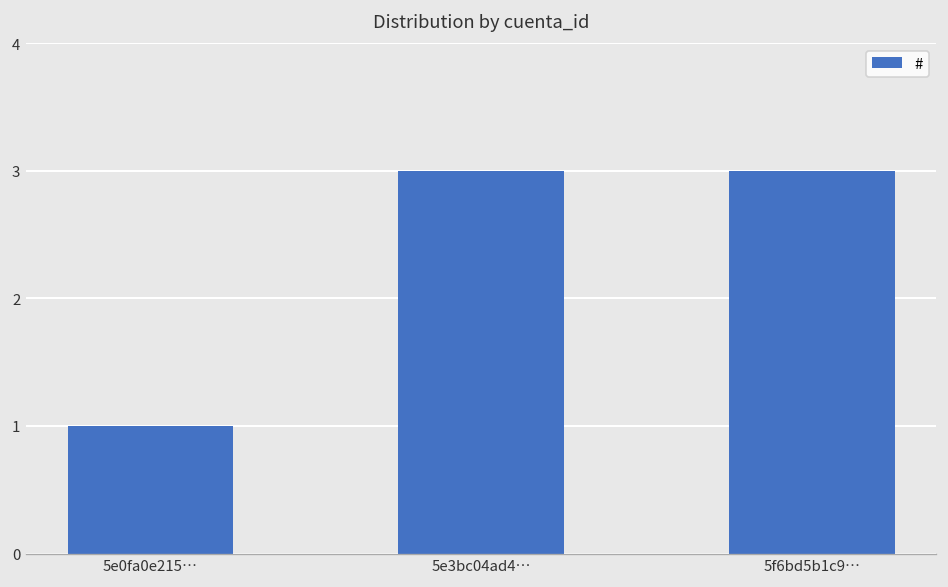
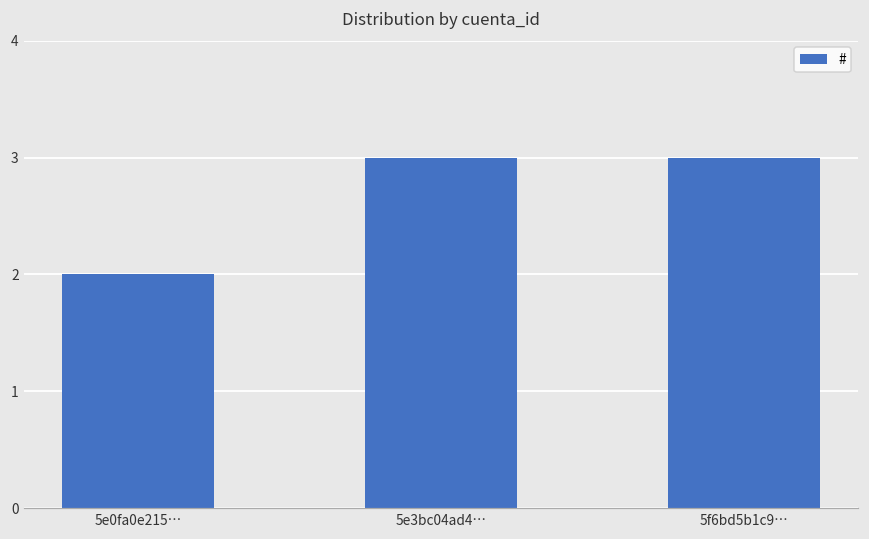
5e0fa0e215…: 1 -> 2
